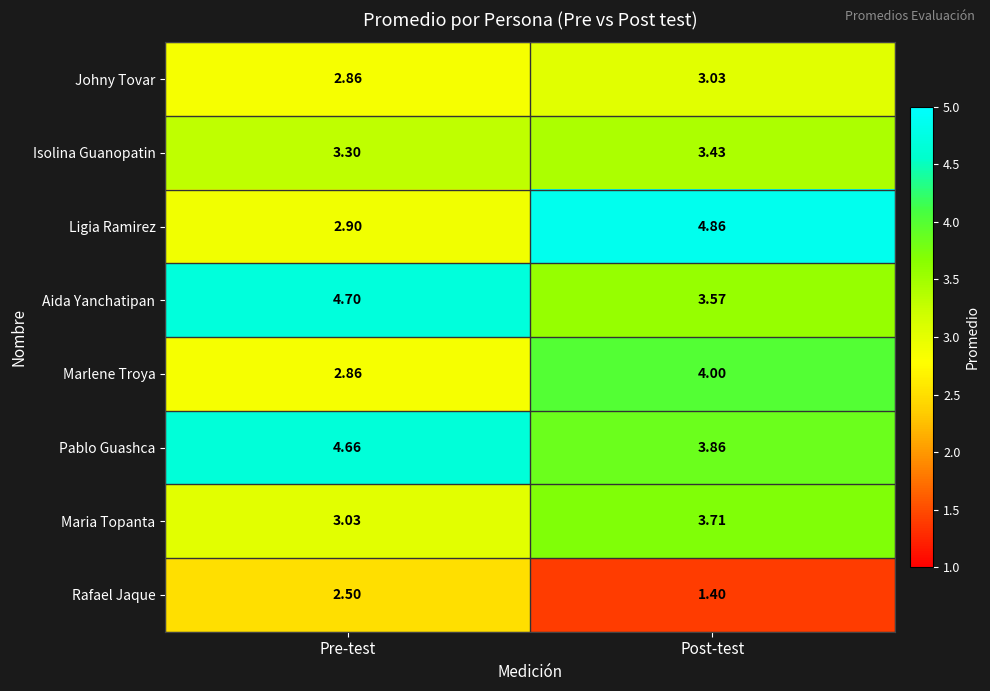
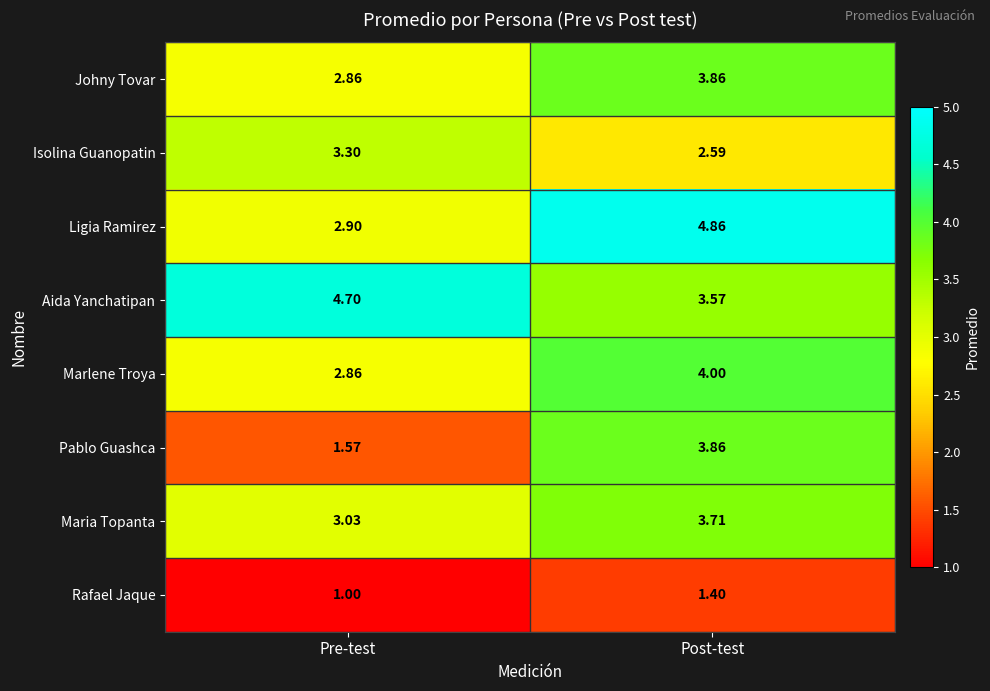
Johny Tovar, Post-test: 3.03 -> 3.86
Isolina Guanopatin, Post-test: 3.43 -> 2.59
Pablo Guashca, Pre-test: 4.66 -> 1.57
Rafael Jaque, Pre-test: 2.50 -> 1.00
